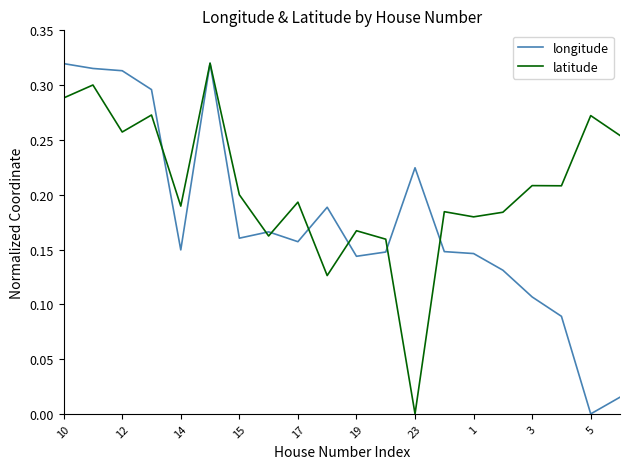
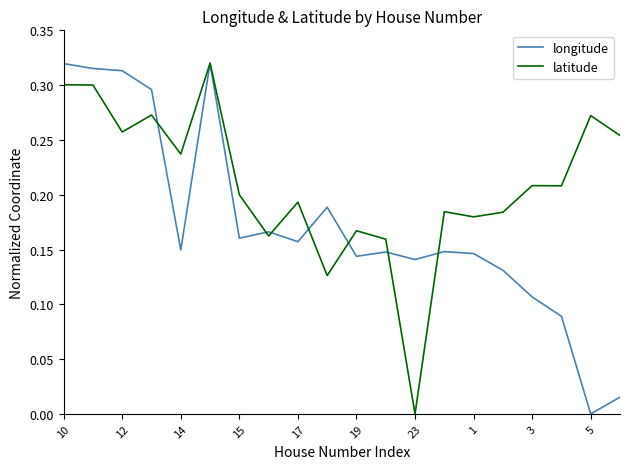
latitude, 10: 0.288 -> 0.300
latitude, 14: 0.190 -> 0.237
longitude, 23: 0.225 -> 0.141
